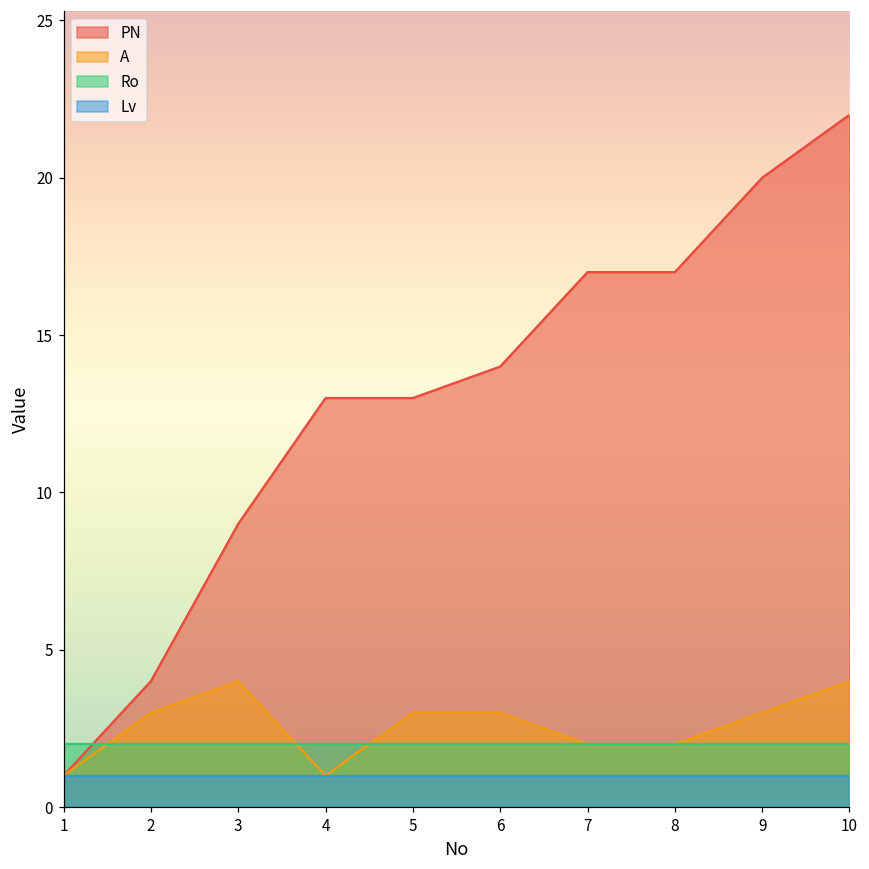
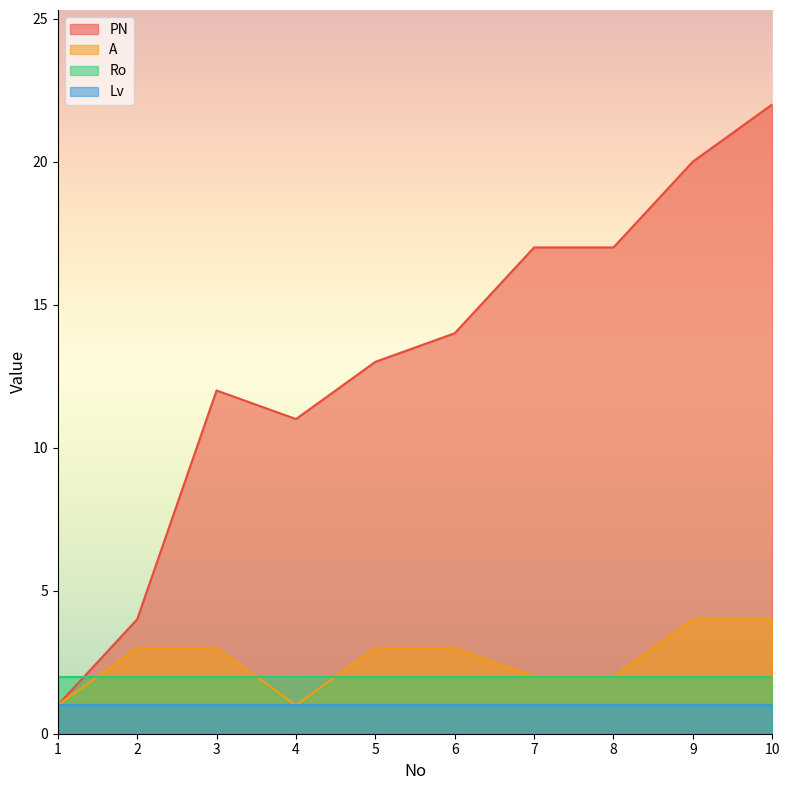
PN, 3: 9 -> 12
A, 3: 4 -> 3
PN, 4: 13 -> 11
A, 9: 3 -> 4
